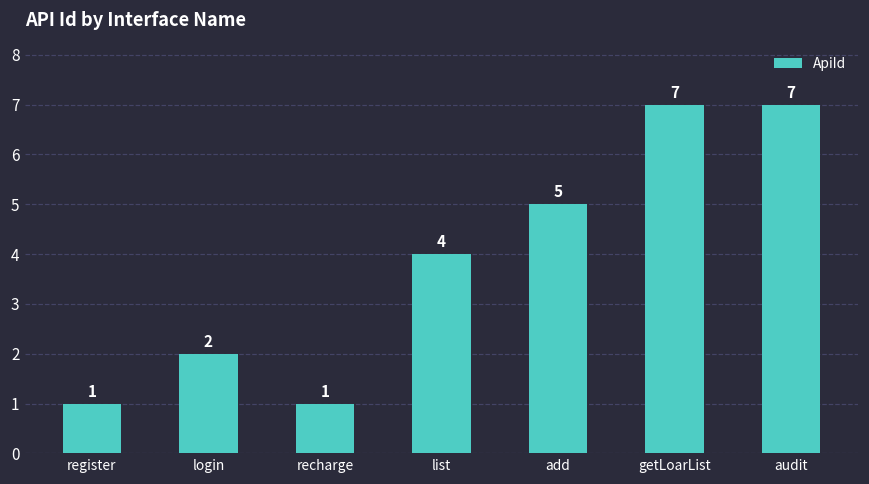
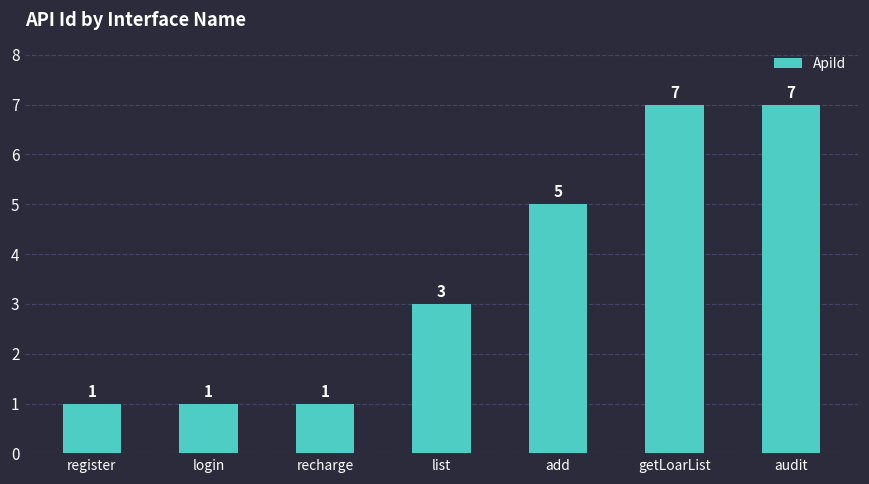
login: 2 -> 1
list: 4 -> 3
